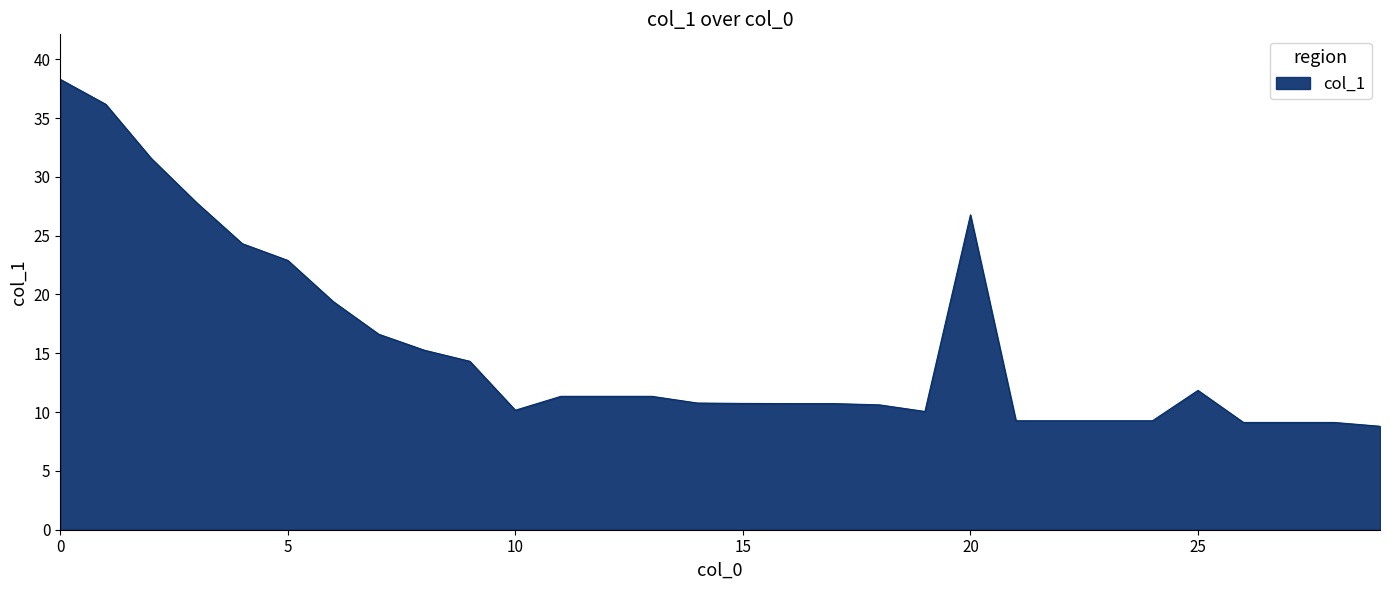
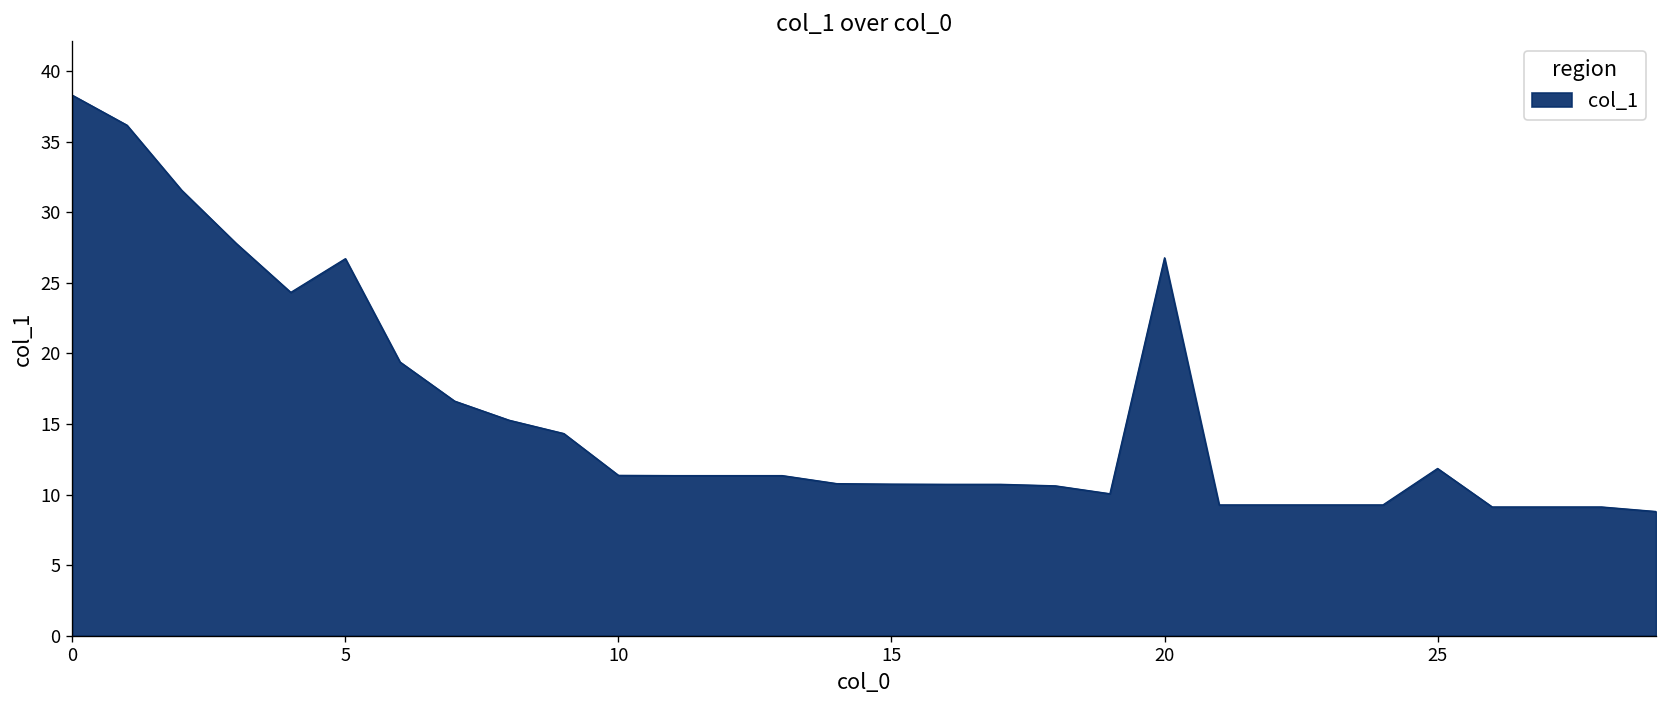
5: 22.9 -> 26.7
10: 10.2 -> 11.4
